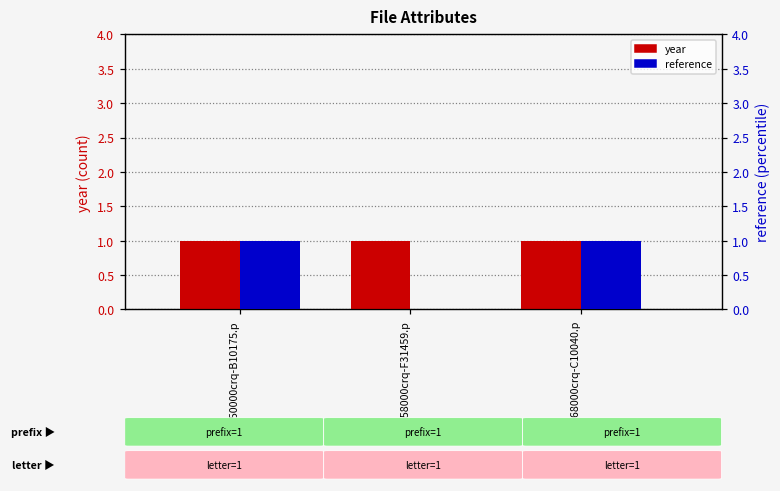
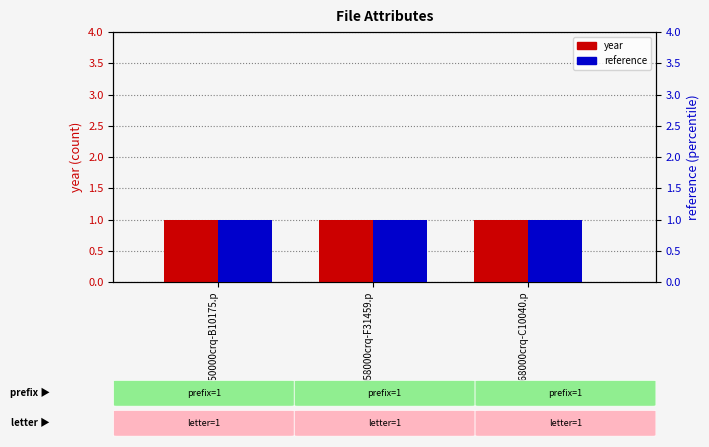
reference, 058000crq-F31459.p: 0 -> 1
